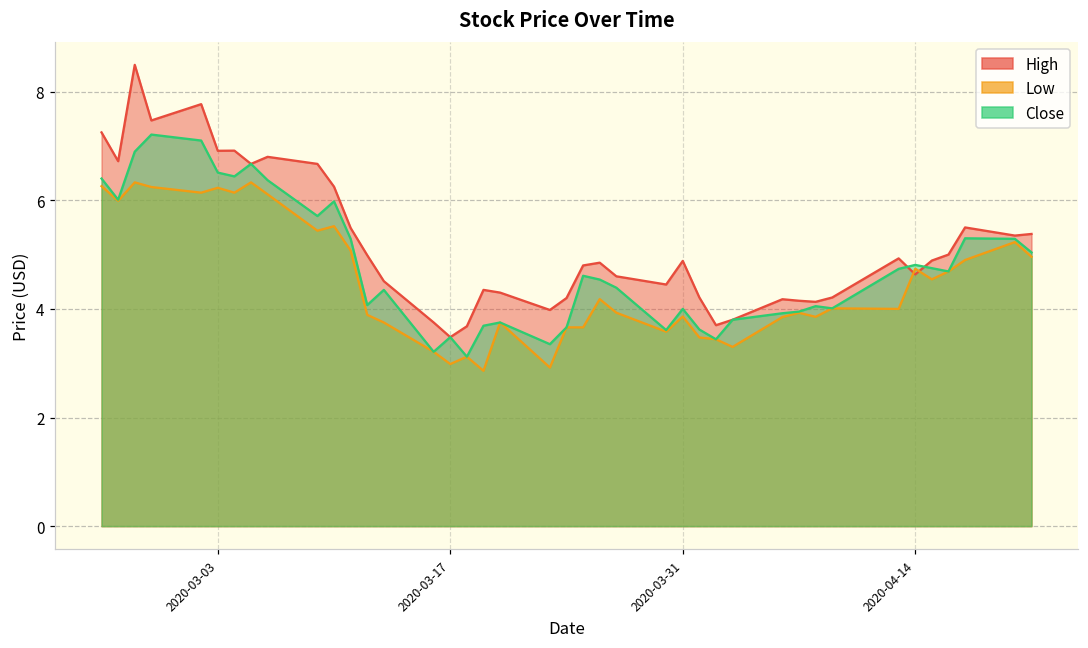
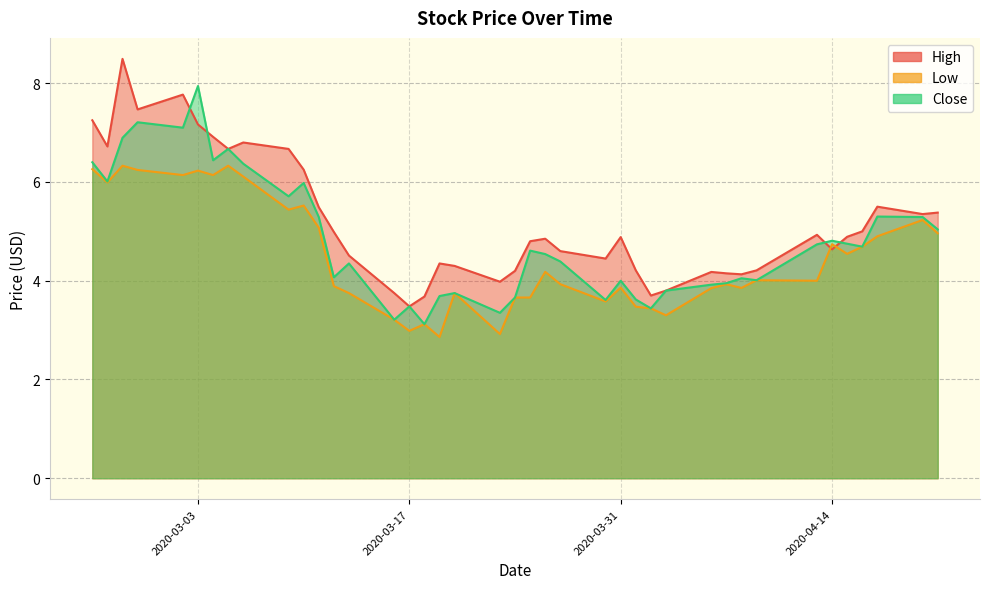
High, 2020-03-03: 6.9 -> 7.2
Close, 2020-03-03: 6.5 -> 7.9
